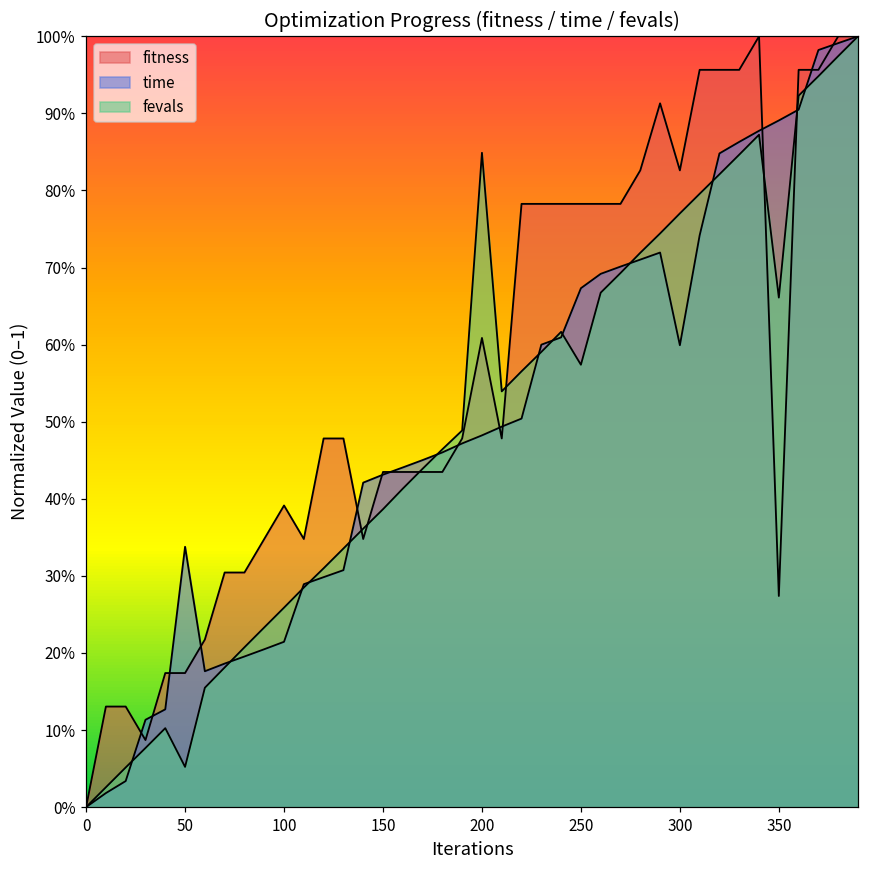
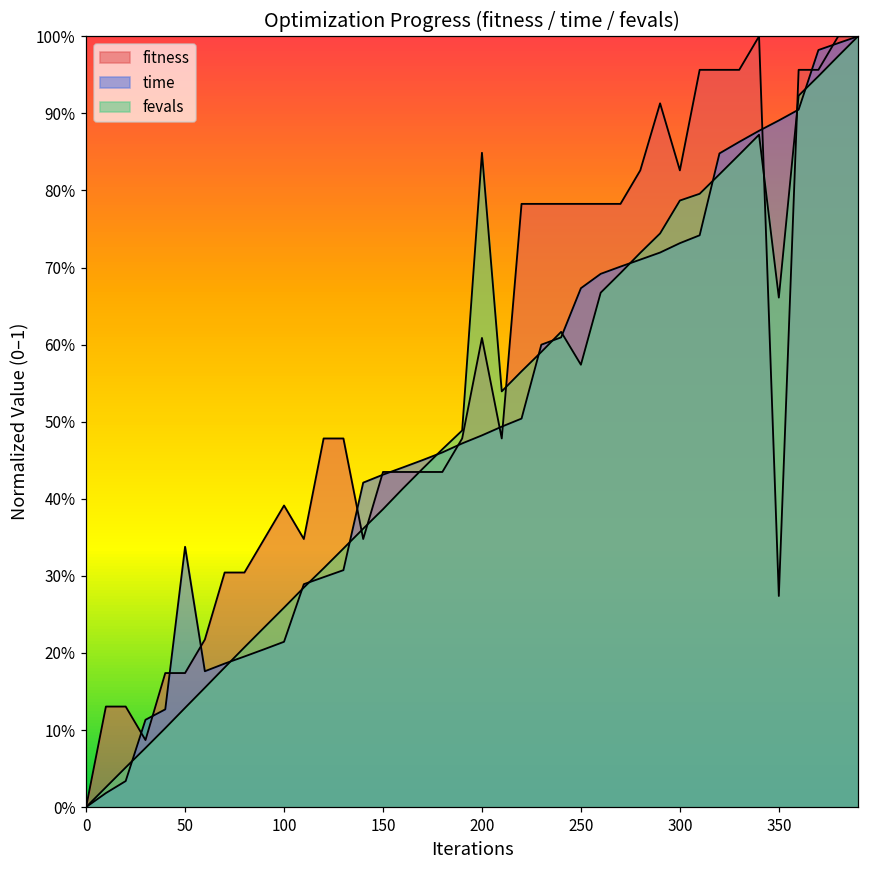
fevals, 50: 5% -> 13%
time, 300: 60% -> 73%
fevals, 300: 77% -> 79%
